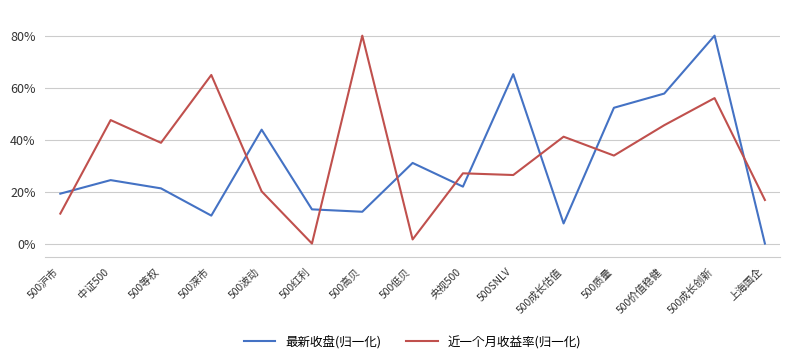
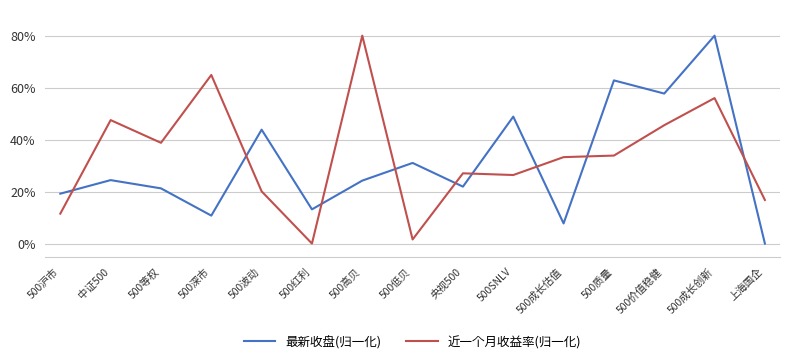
最新收盘(归一化), 500高贝: 12% -> 24%
最新收盘(归一化), 500SNLV: 65% -> 49%
近一个月收益率(归一化), 500成长估值: 41% -> 33%
最新收盘(归一化), 500质量: 52% -> 63%
